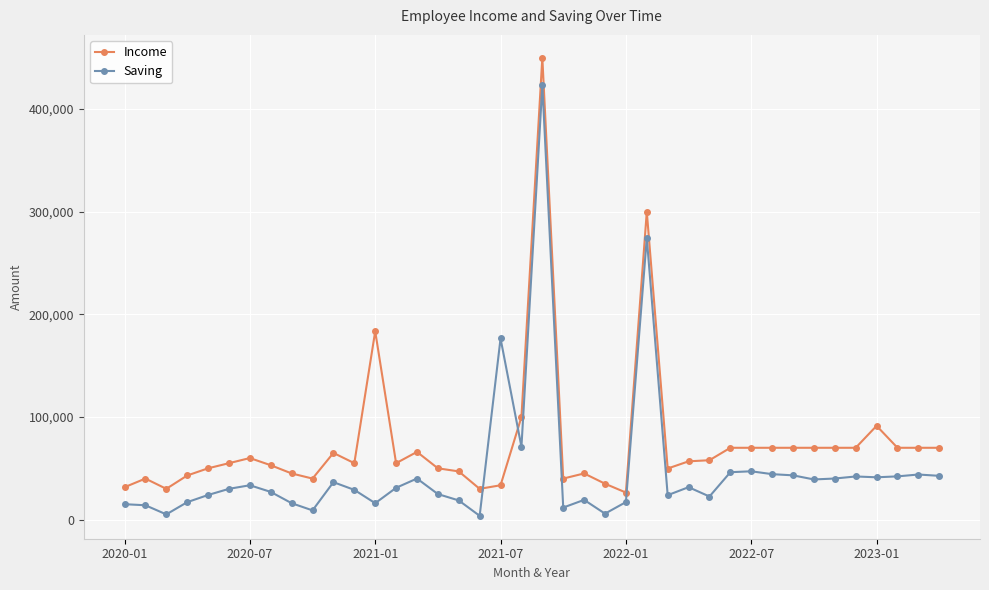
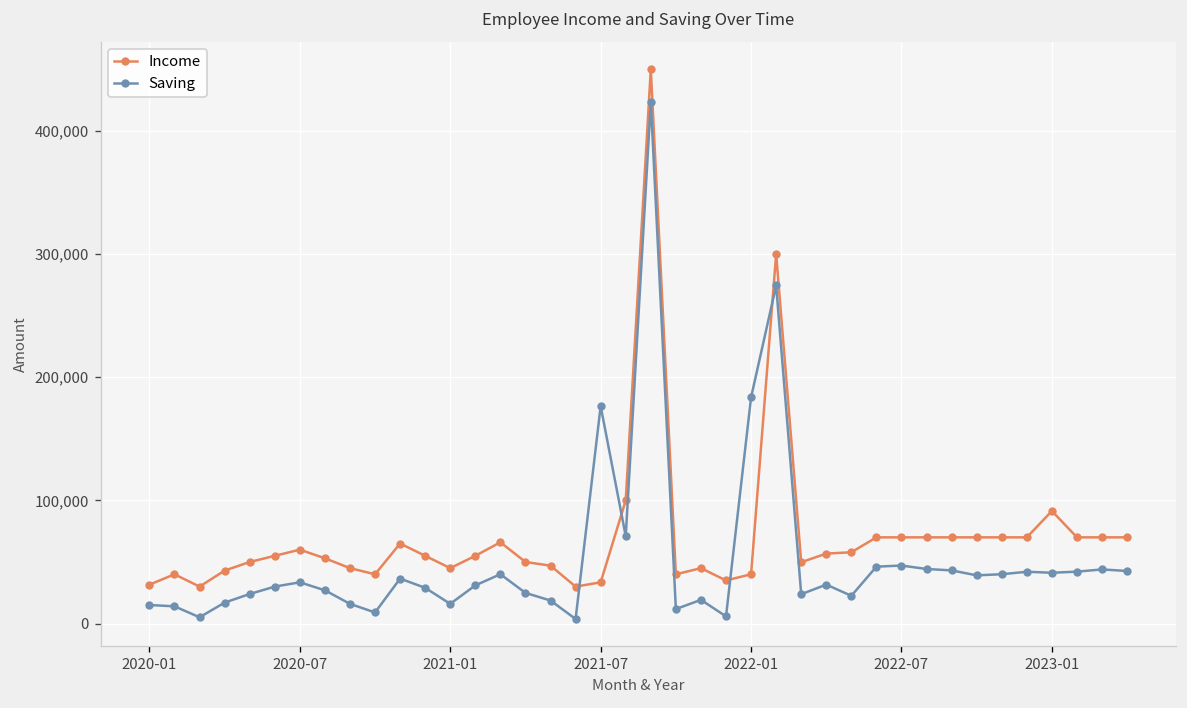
Income, 2021-01: 184,000 -> 45,000
Income, 2022-01: 26,000 -> 40,000
Saving, 2022-01: 17,000 -> 184,000
